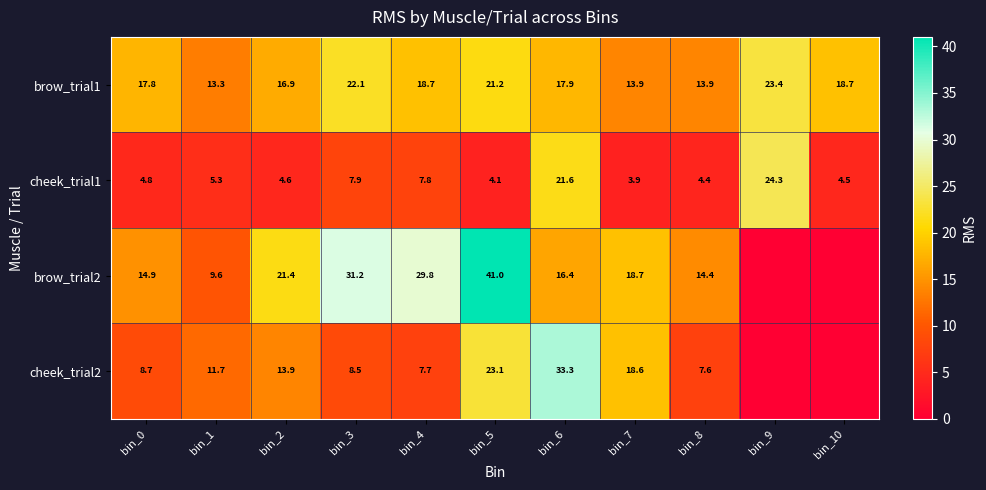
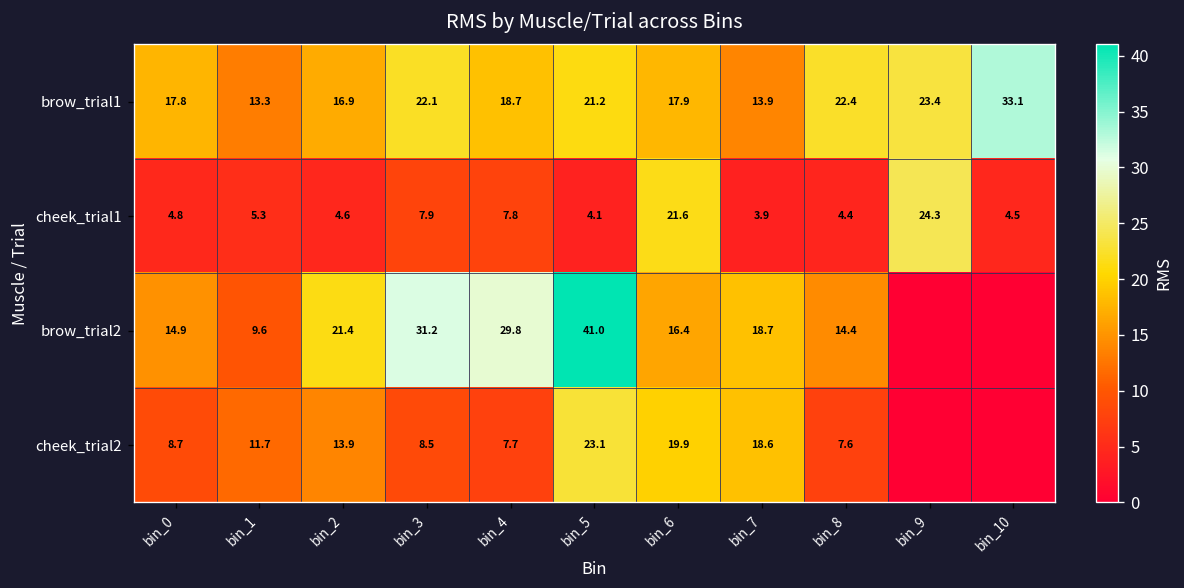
brow_trial1, bin_8: 13.9 -> 22.4
brow_trial1, bin_10: 18.7 -> 33.1
cheek_trial2, bin_6: 33.3 -> 19.9
